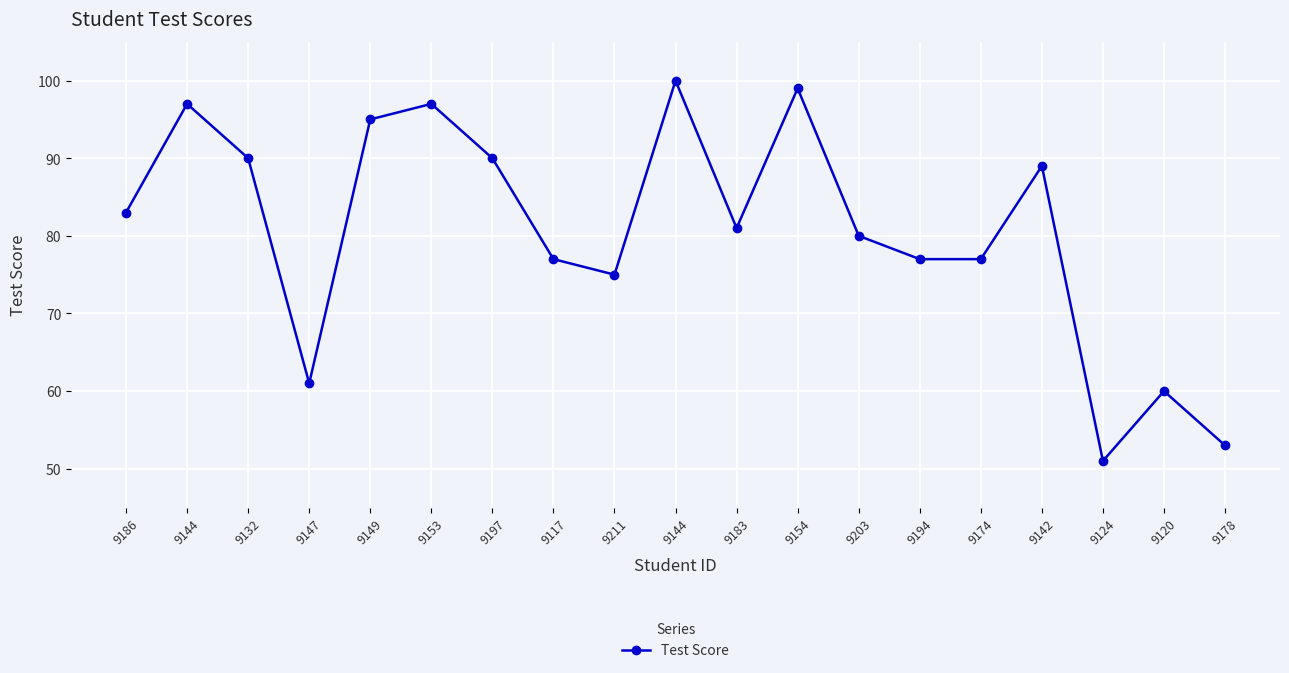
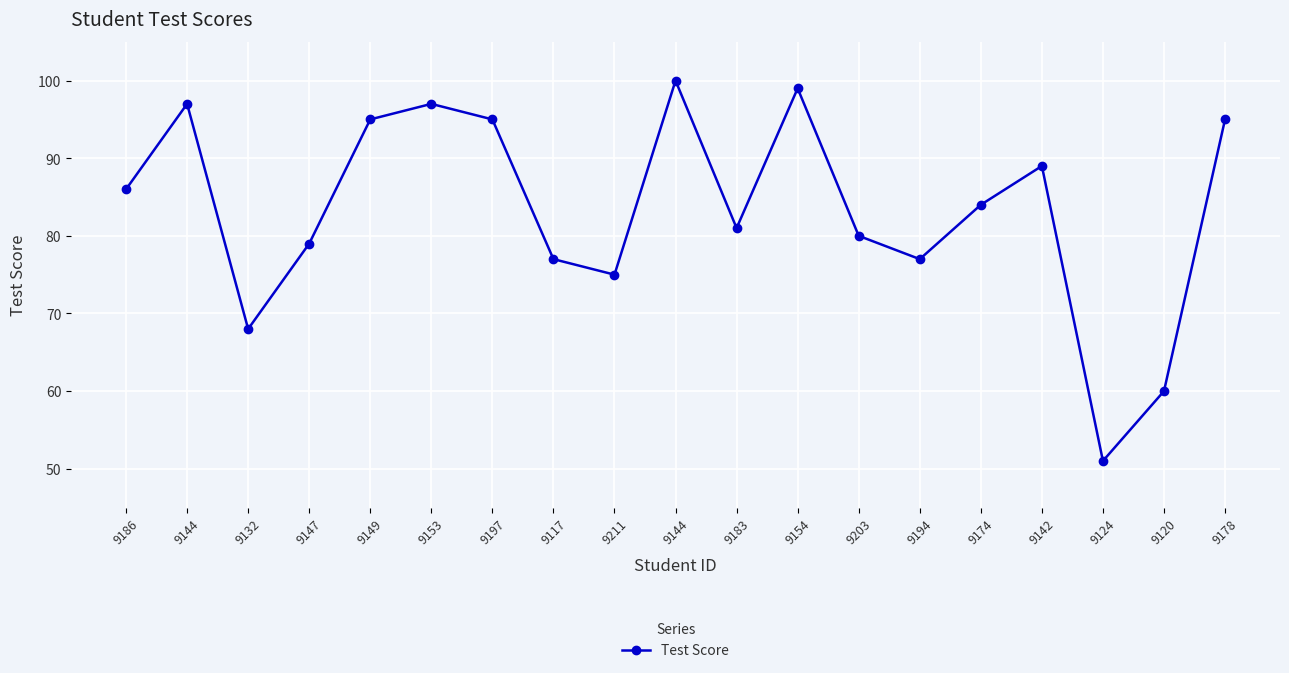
9186: 83 -> 86
9132: 90 -> 68
9147: 61 -> 79
9197: 90 -> 95
9174: 77 -> 84
9178: 53 -> 95
